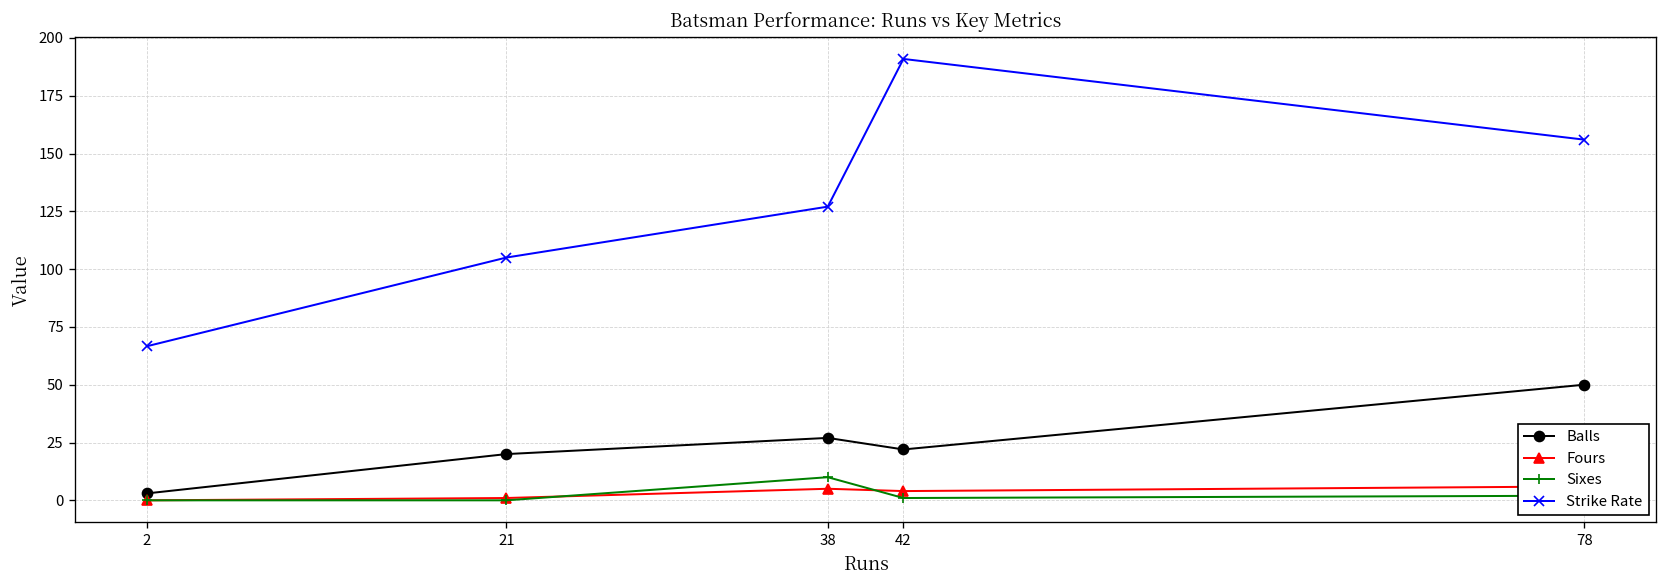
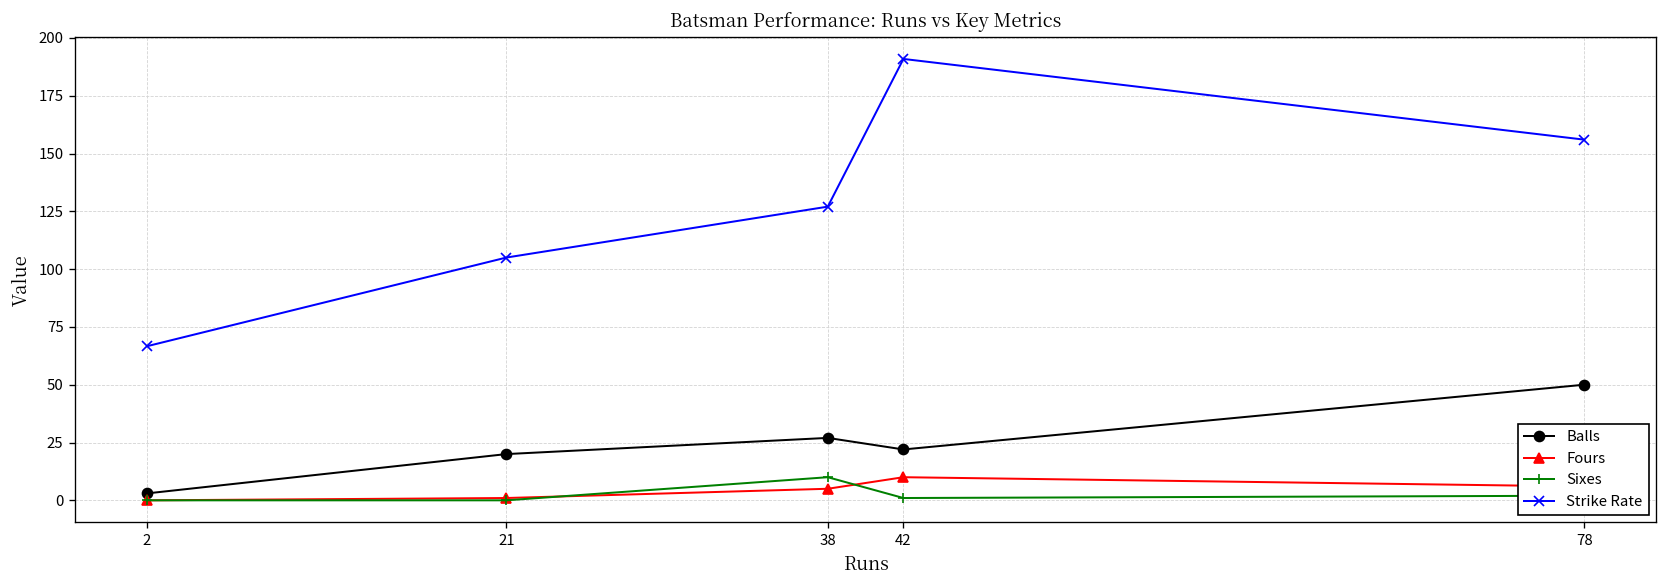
Fours, 42: 4 -> 10
